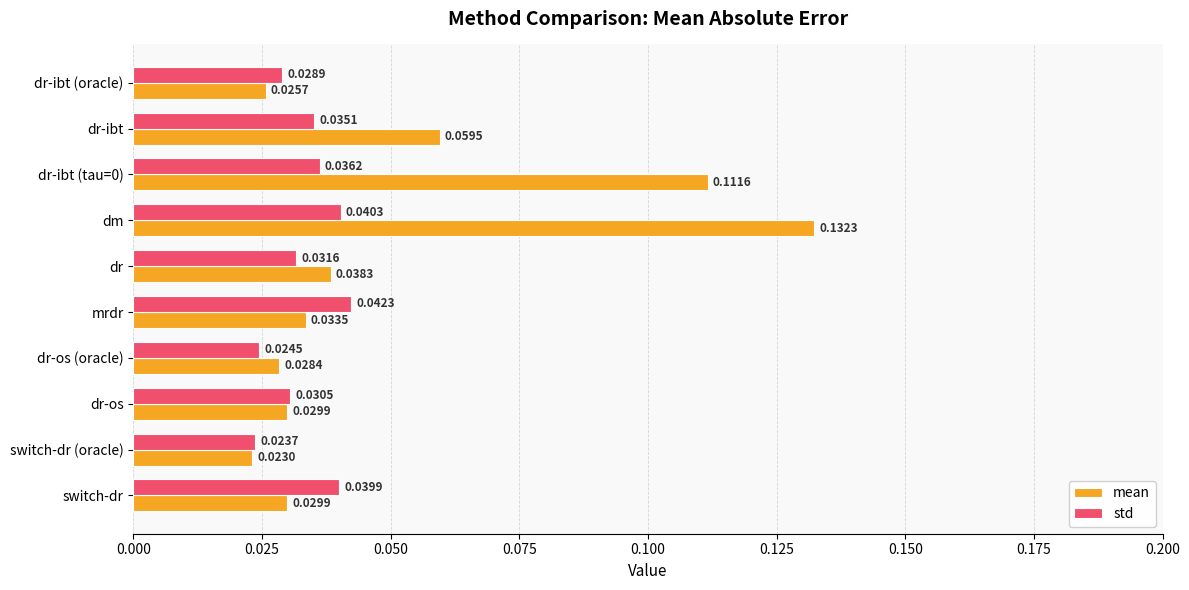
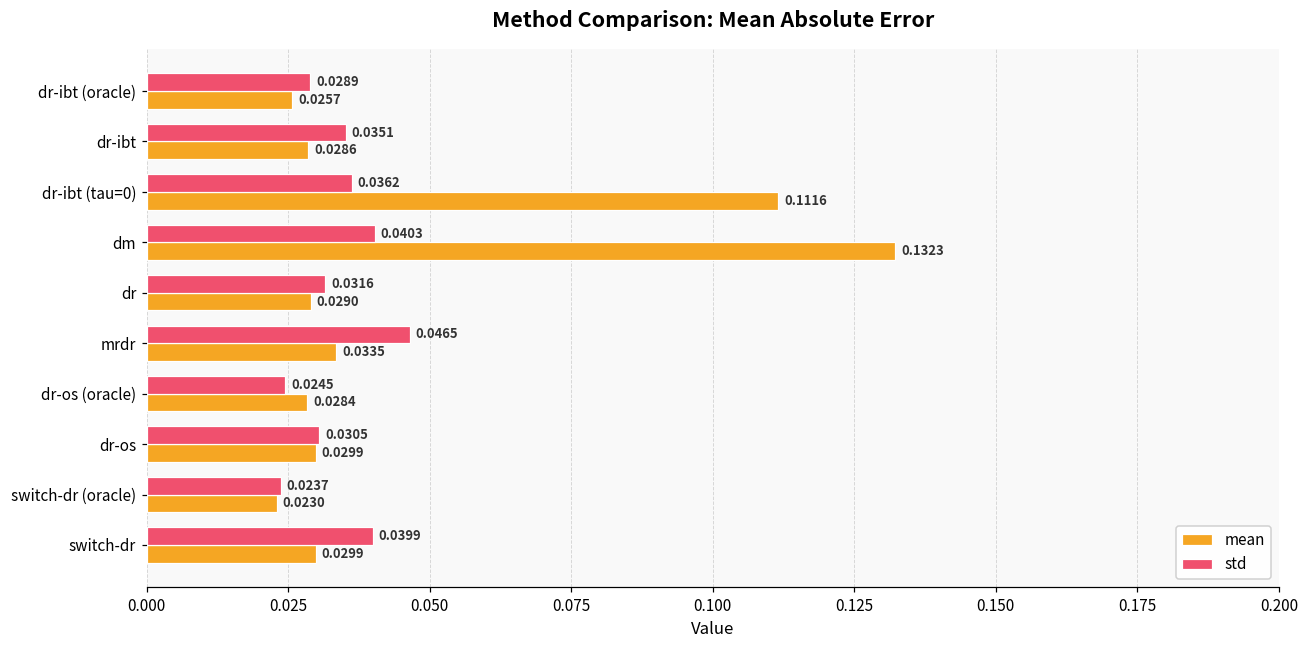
mean, dr-ibt: 0.0595 -> 0.0286
mean, dr: 0.0383 -> 0.0290
std, mrdr: 0.0423 -> 0.0465
